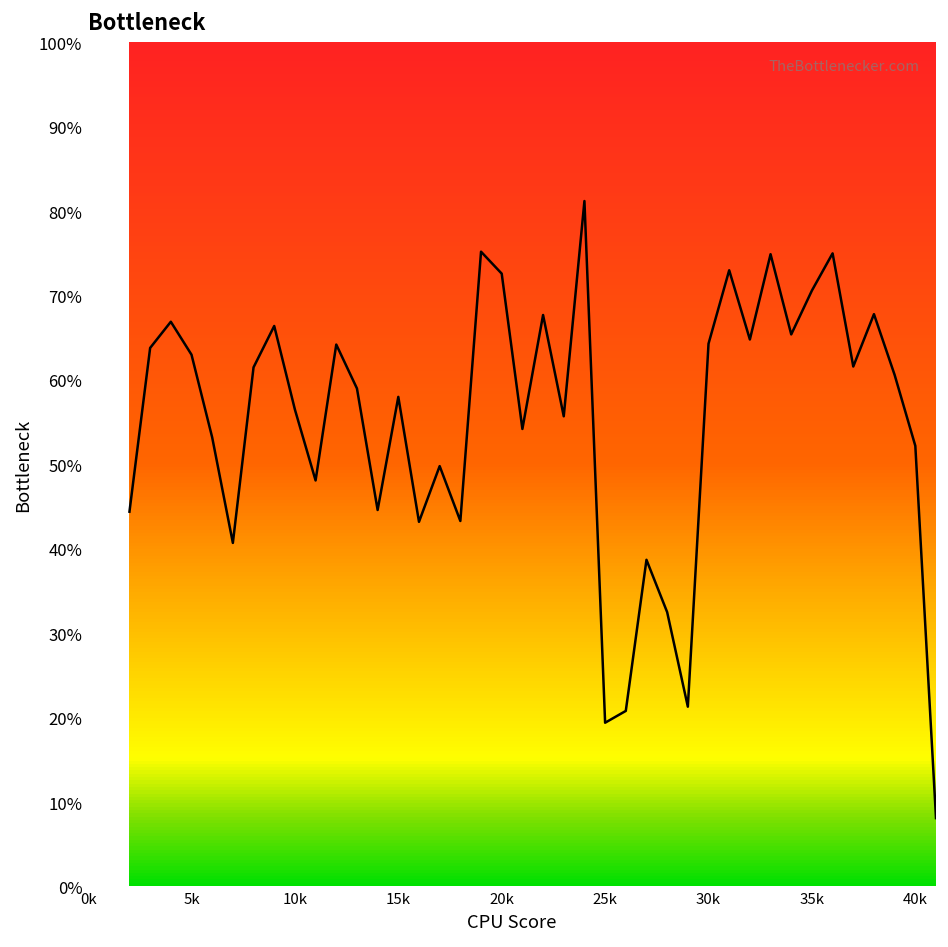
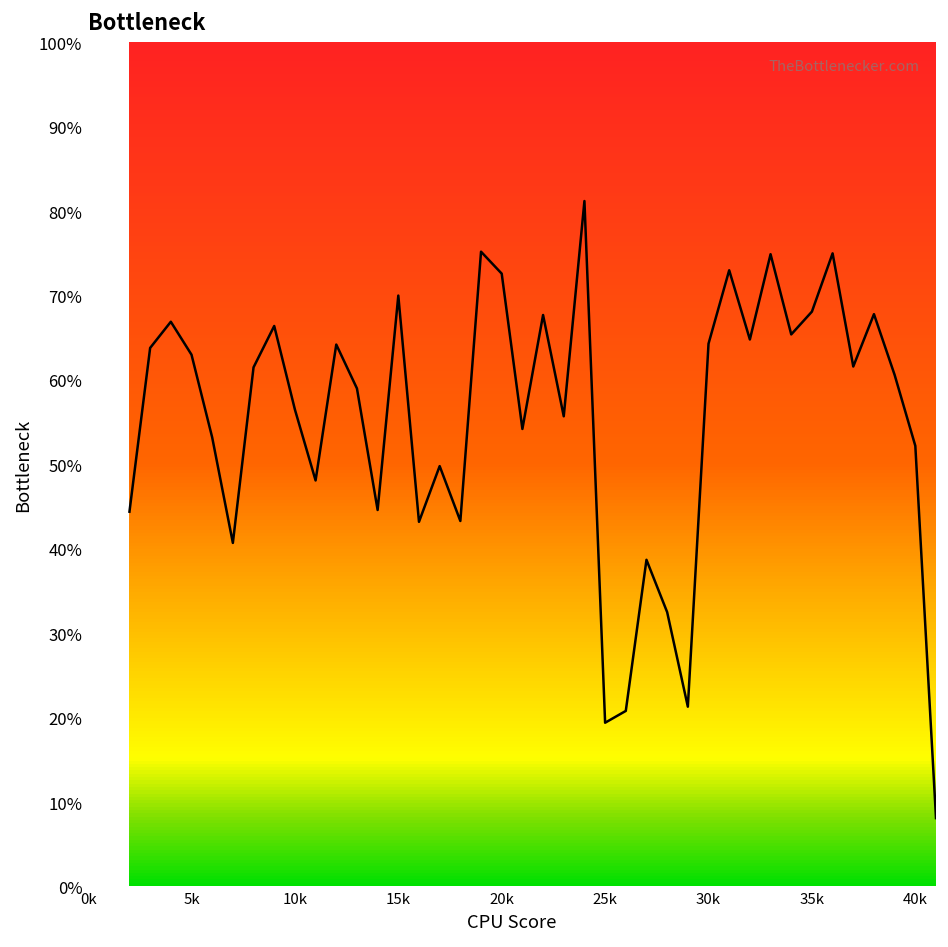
15k: 58% -> 70%
35k: 71% -> 68%
